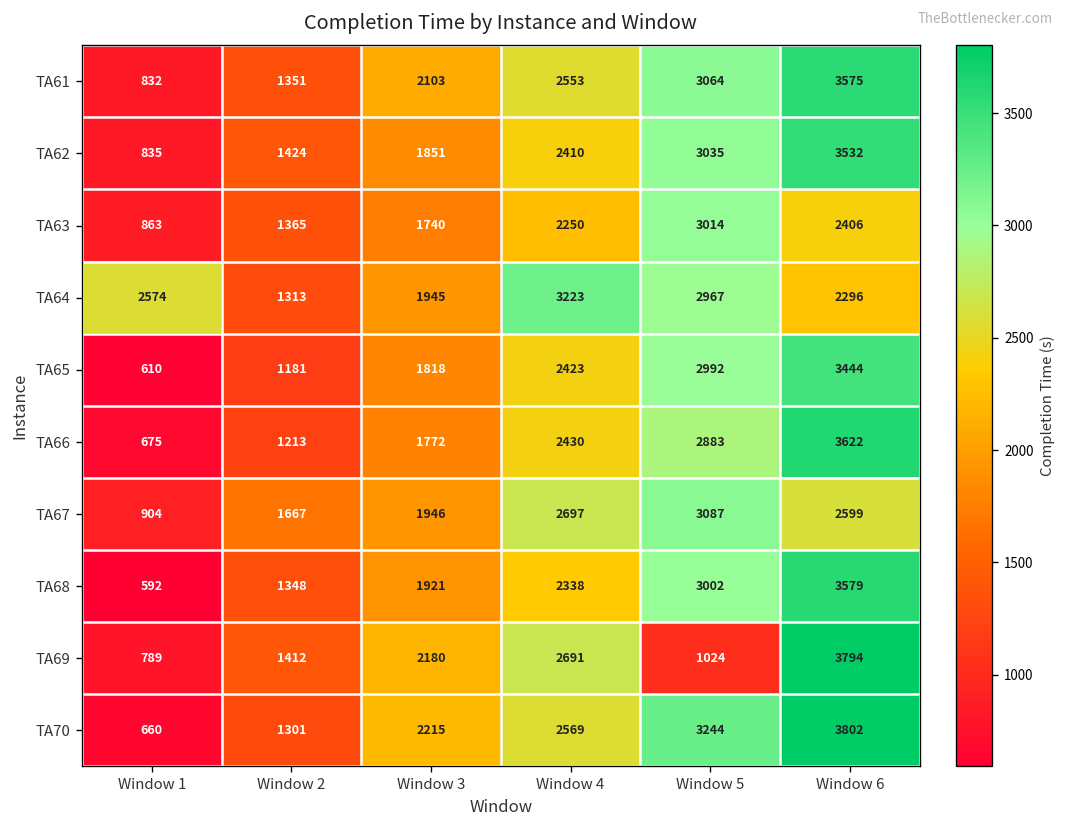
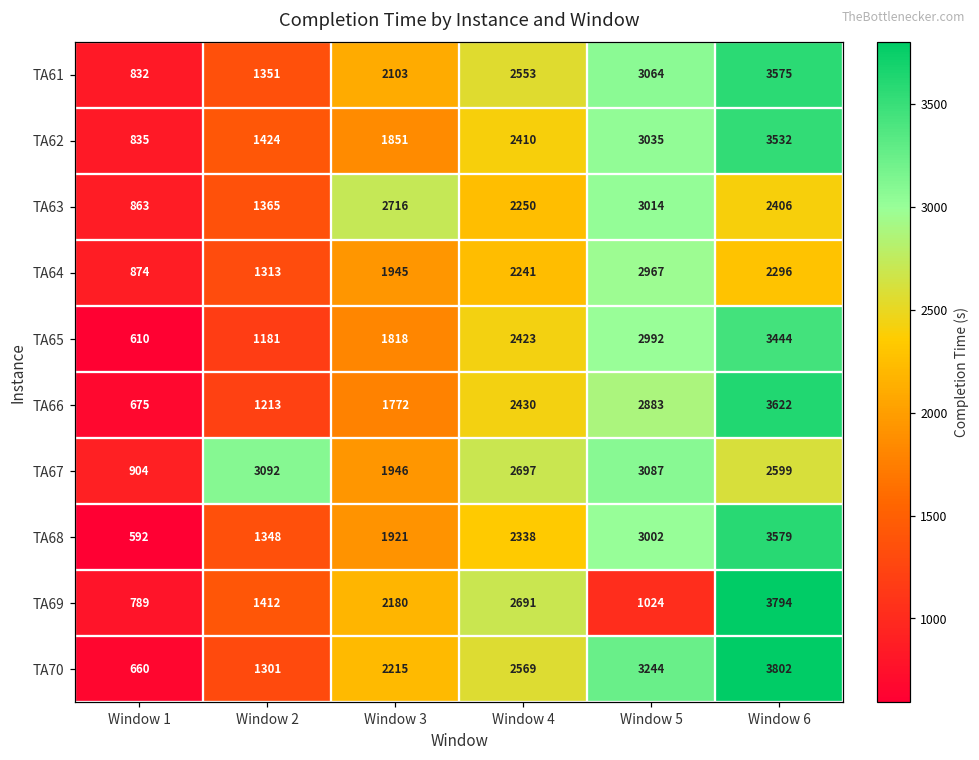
TA63, Window 3: 1740 -> 2716
TA64, Window 1: 2574 -> 874
TA64, Window 4: 3223 -> 2241
TA67, Window 2: 1667 -> 3092
